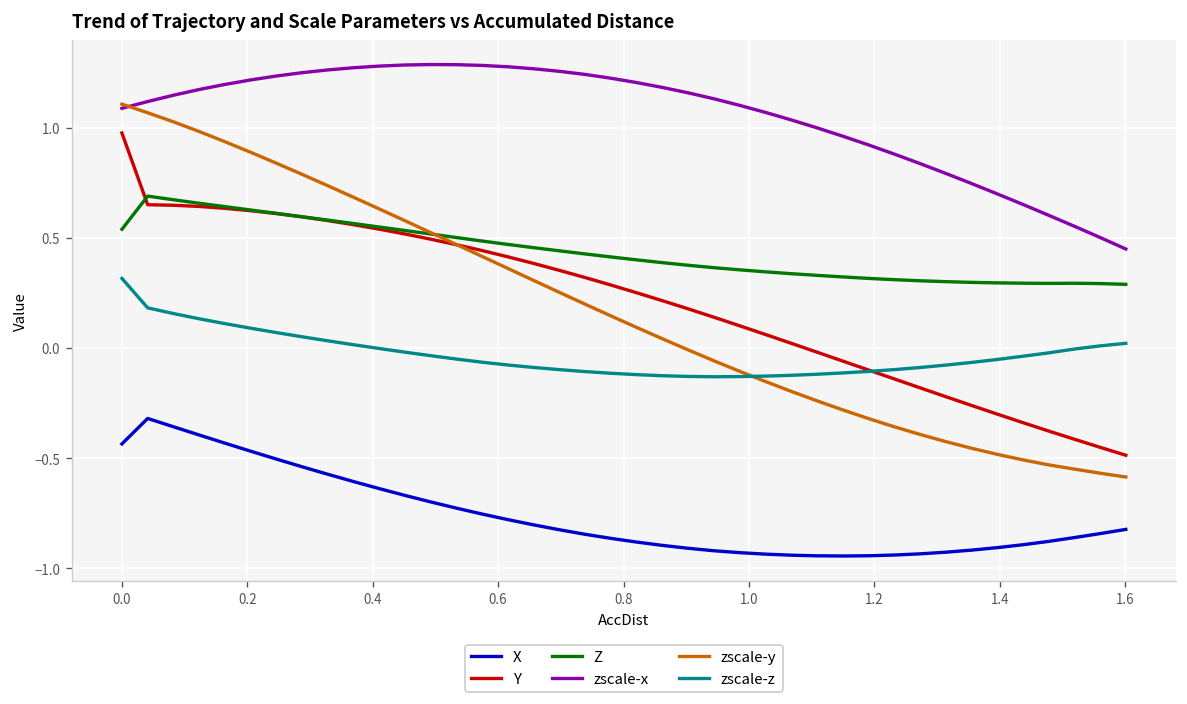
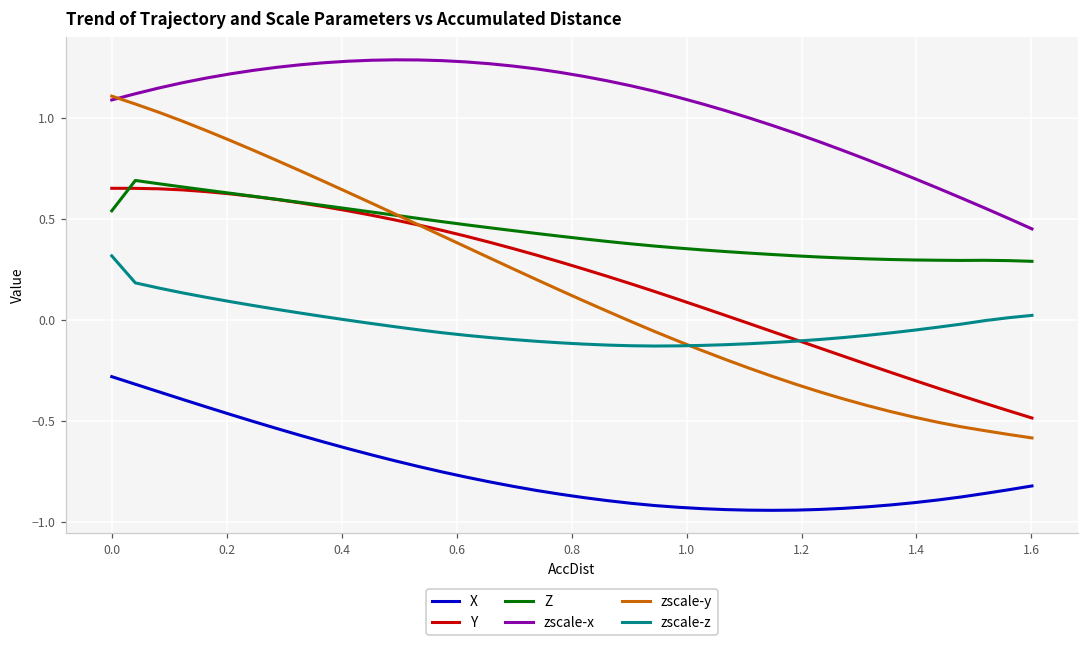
X, 0.0: -0.44 -> -0.28
Y, 0.0: 0.98 -> 0.65
